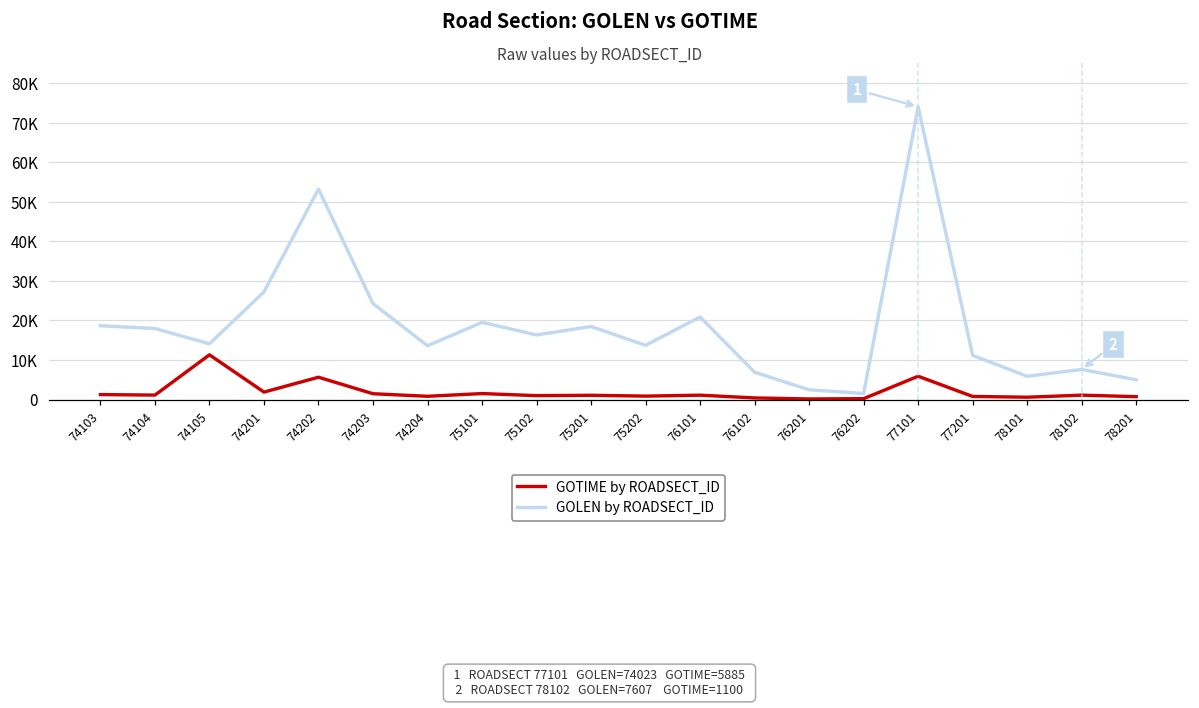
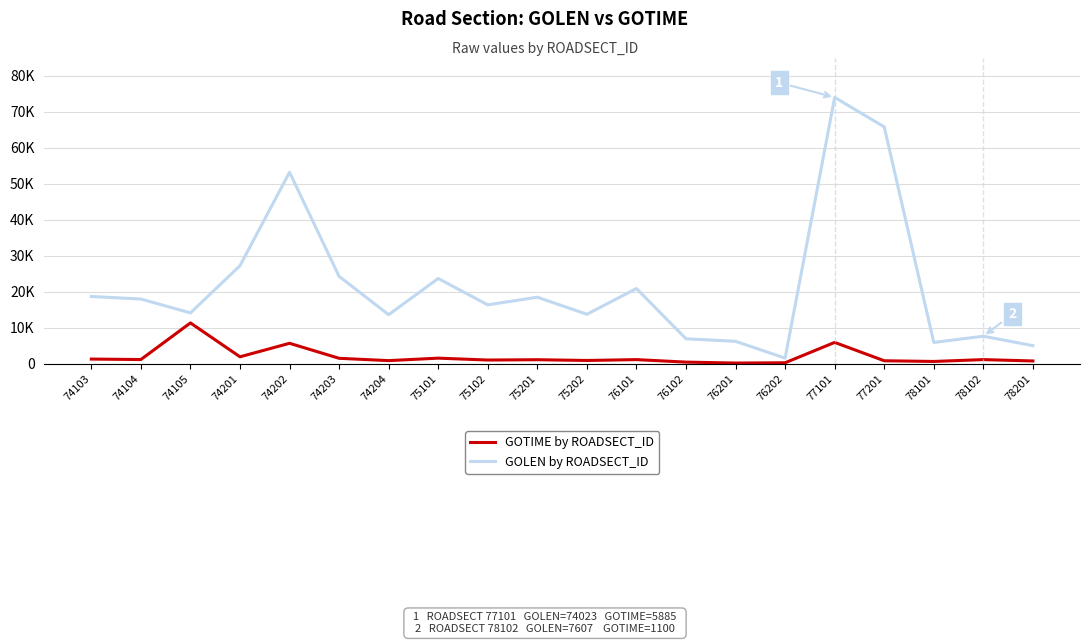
GOLEN by ROADSECT_ID, 75101: 20000 -> 24000
GOLEN by ROADSECT_ID, 76201: 2000 -> 6000
GOLEN by ROADSECT_ID, 77201: 11000 -> 66000
